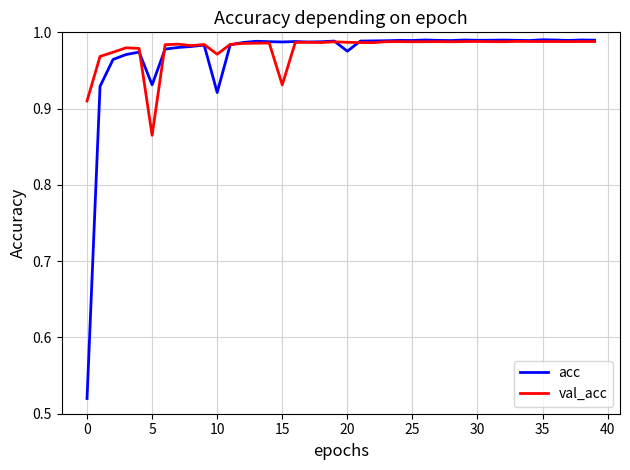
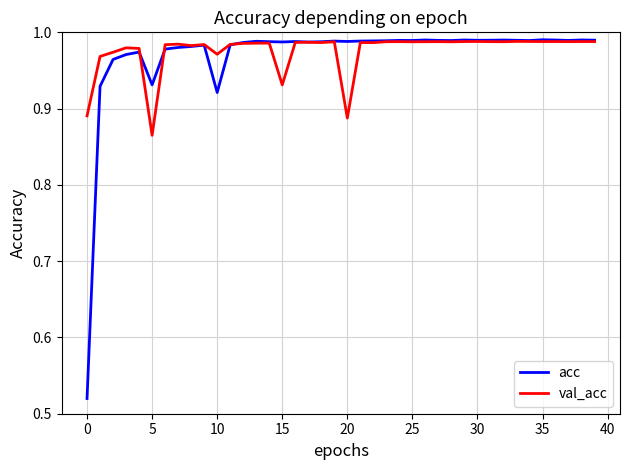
val_acc, 0: 0.91 -> 0.89
acc, 20: 0.98 -> 0.99
val_acc, 20: 0.99 -> 0.89
